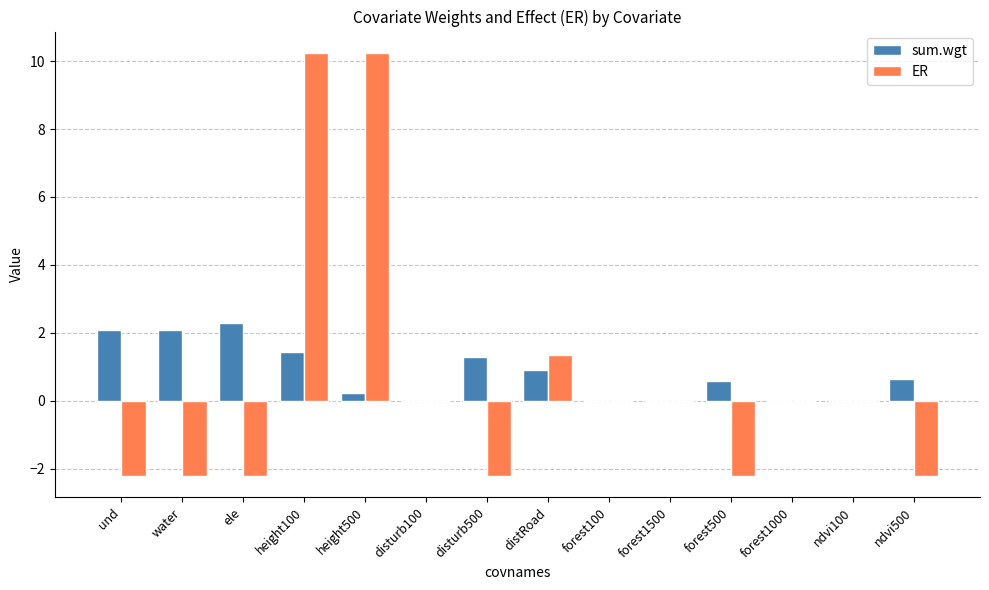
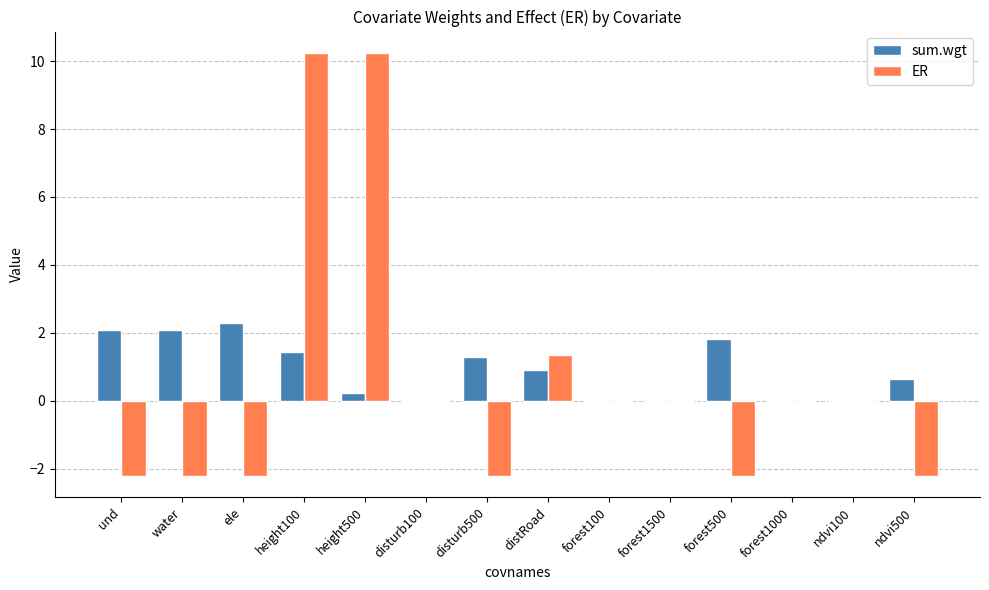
sum.wgt, forest500: 0.6 -> 1.8
